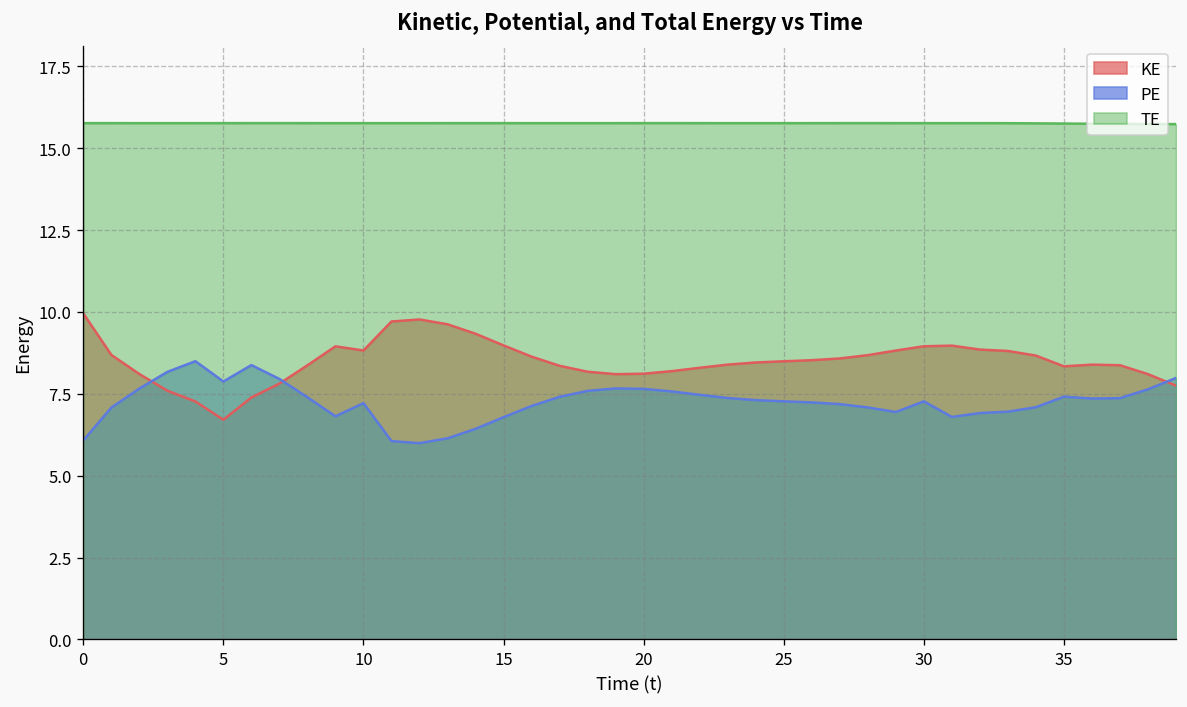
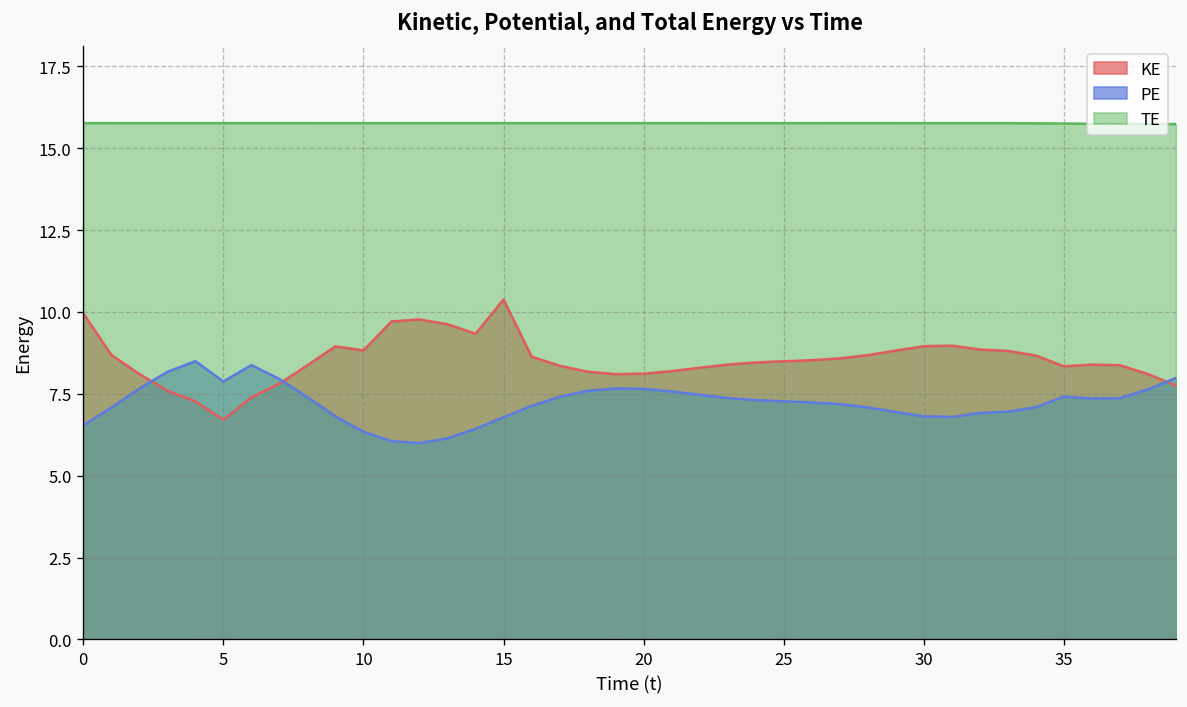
PE, 0: 6.1 -> 6.5
PE, 10: 7.2 -> 6.3
KE, 15: 9.0 -> 10.4
PE, 30: 7.3 -> 6.8
